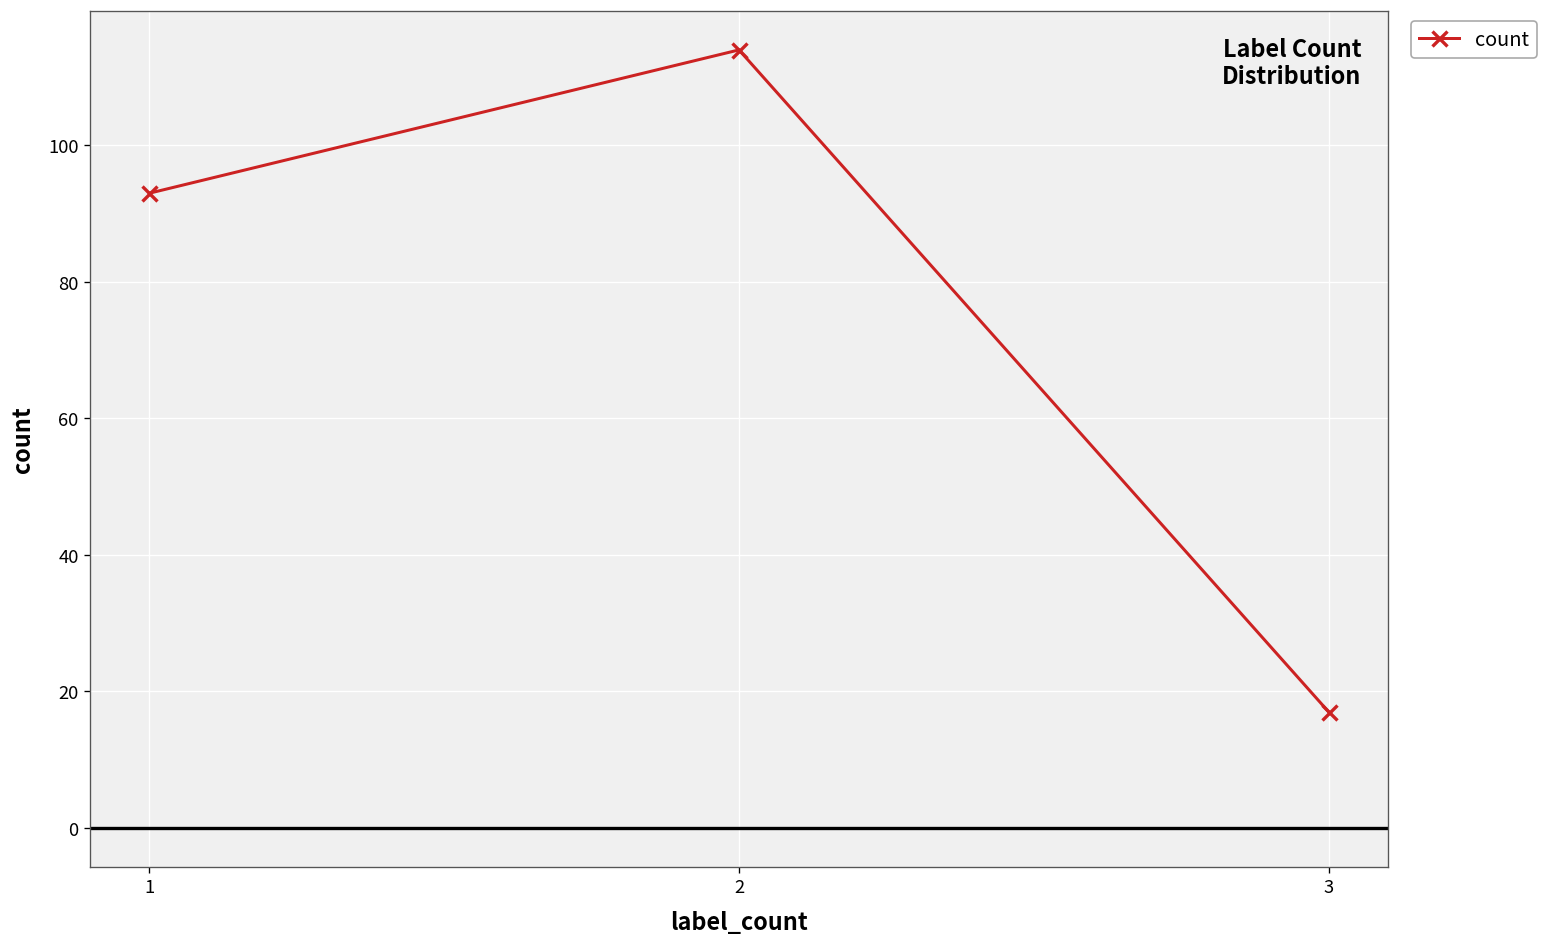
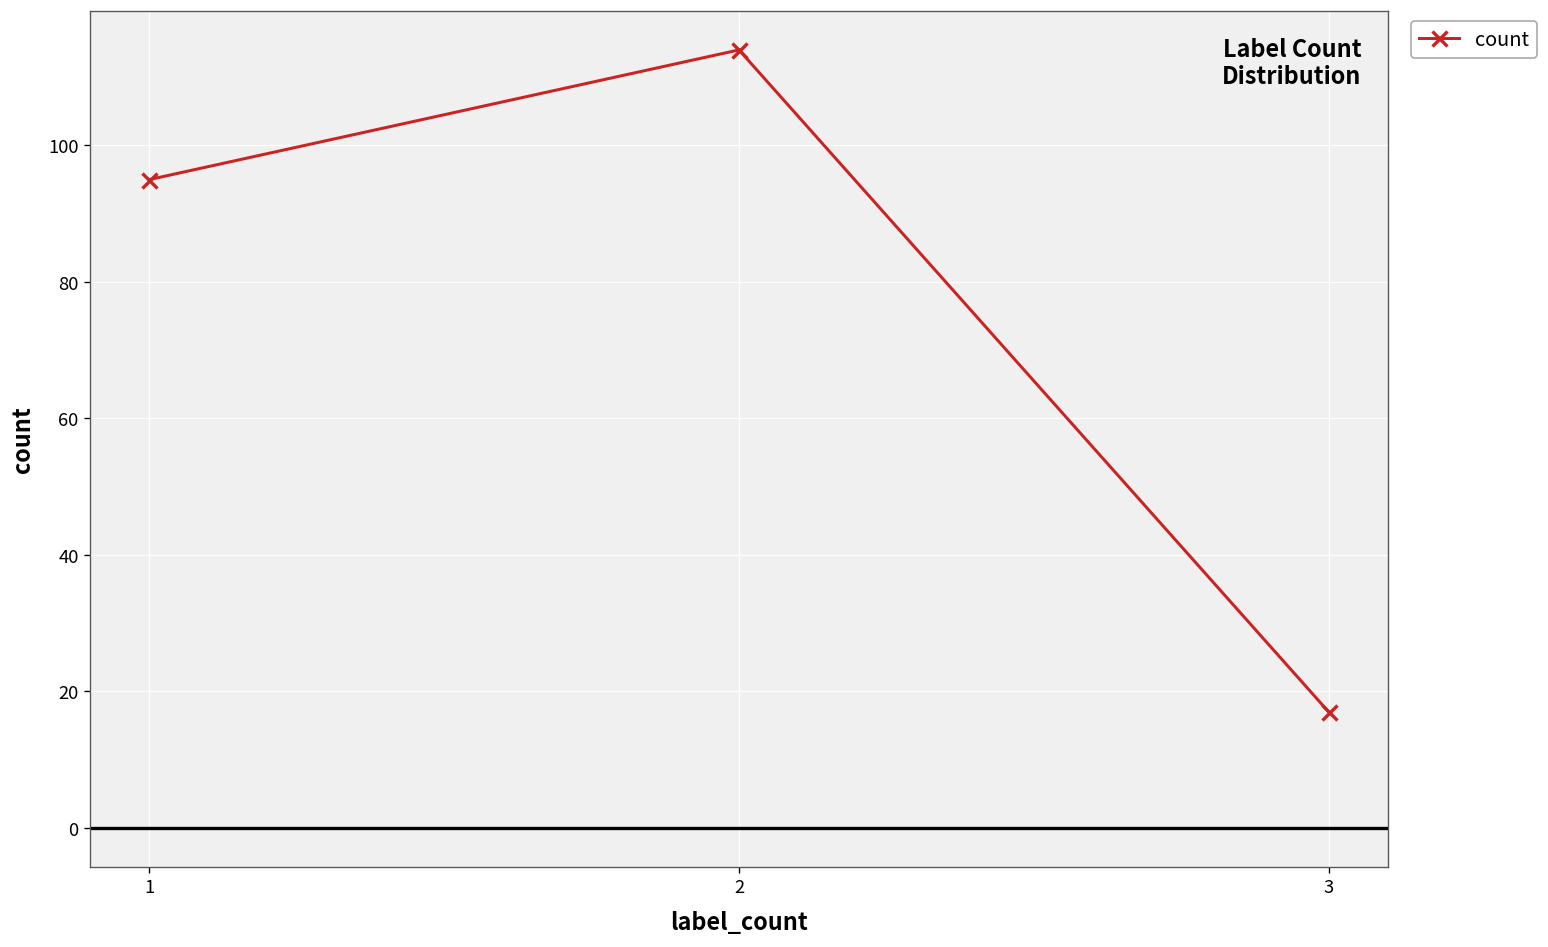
1: 93 -> 95
